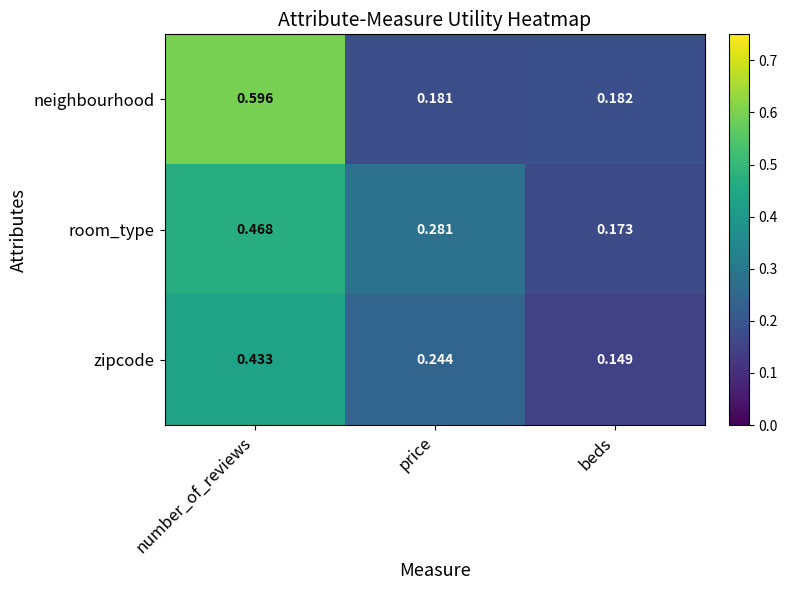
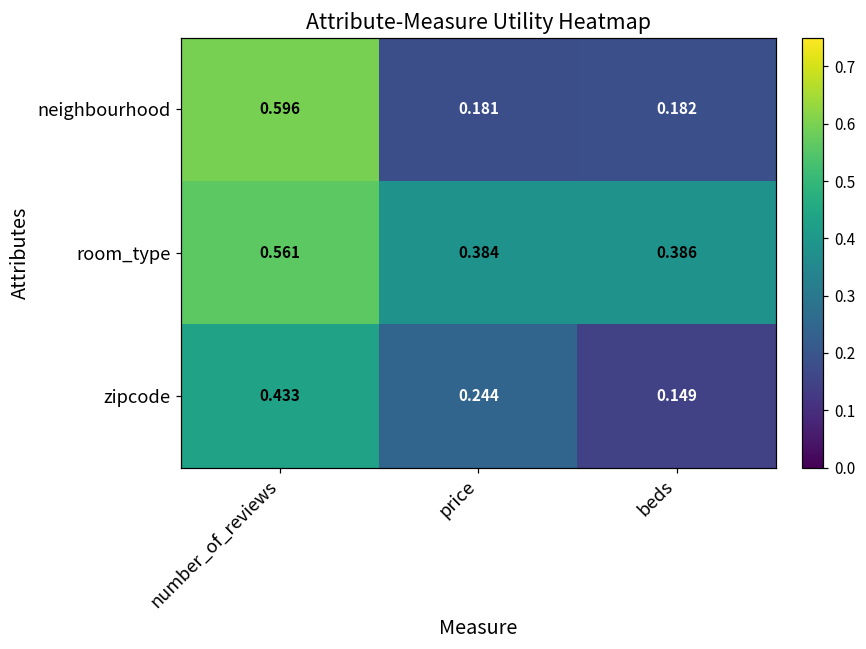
room_type, number_of_reviews: 0.468 -> 0.561
room_type, price: 0.281 -> 0.384
room_type, beds: 0.173 -> 0.386
